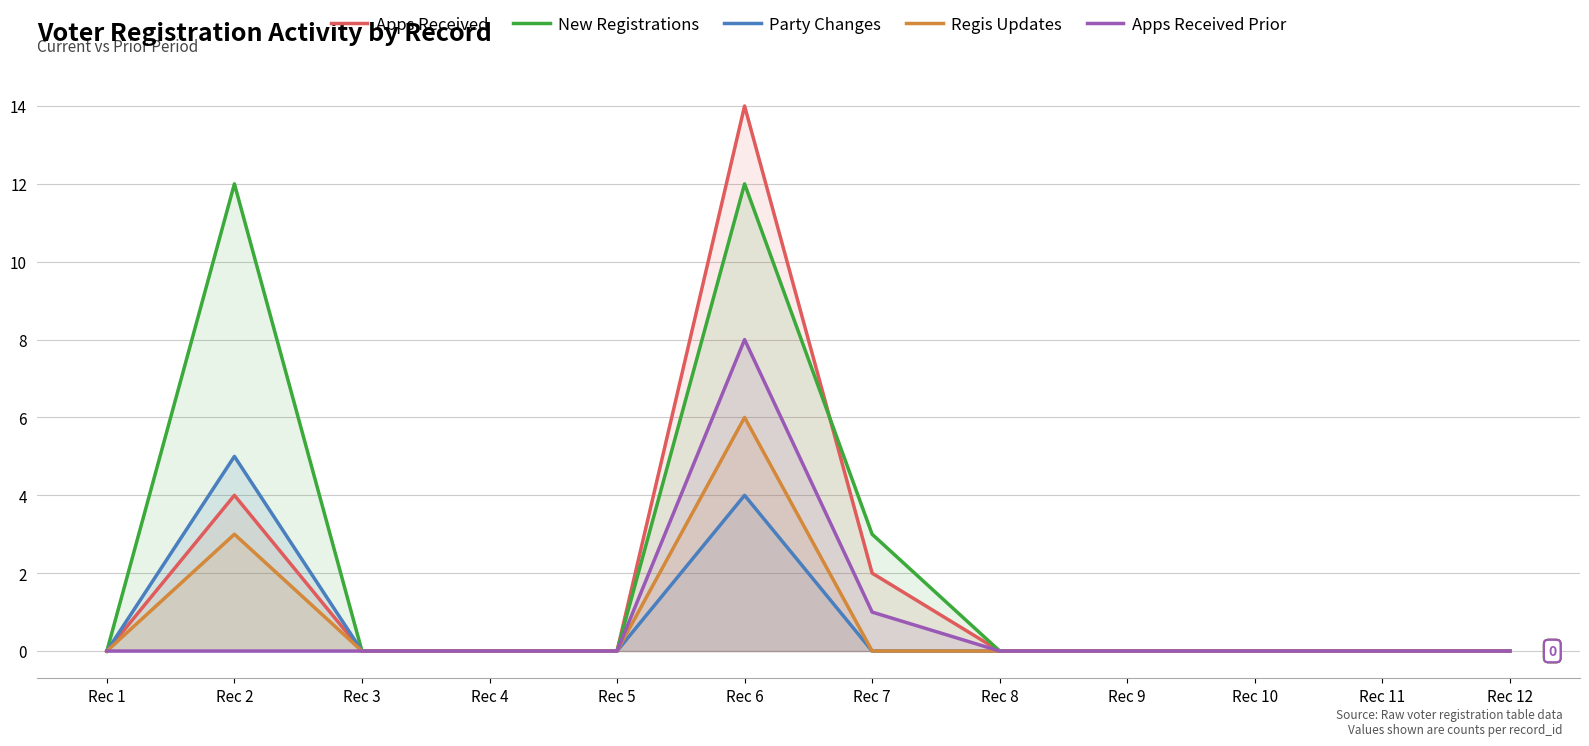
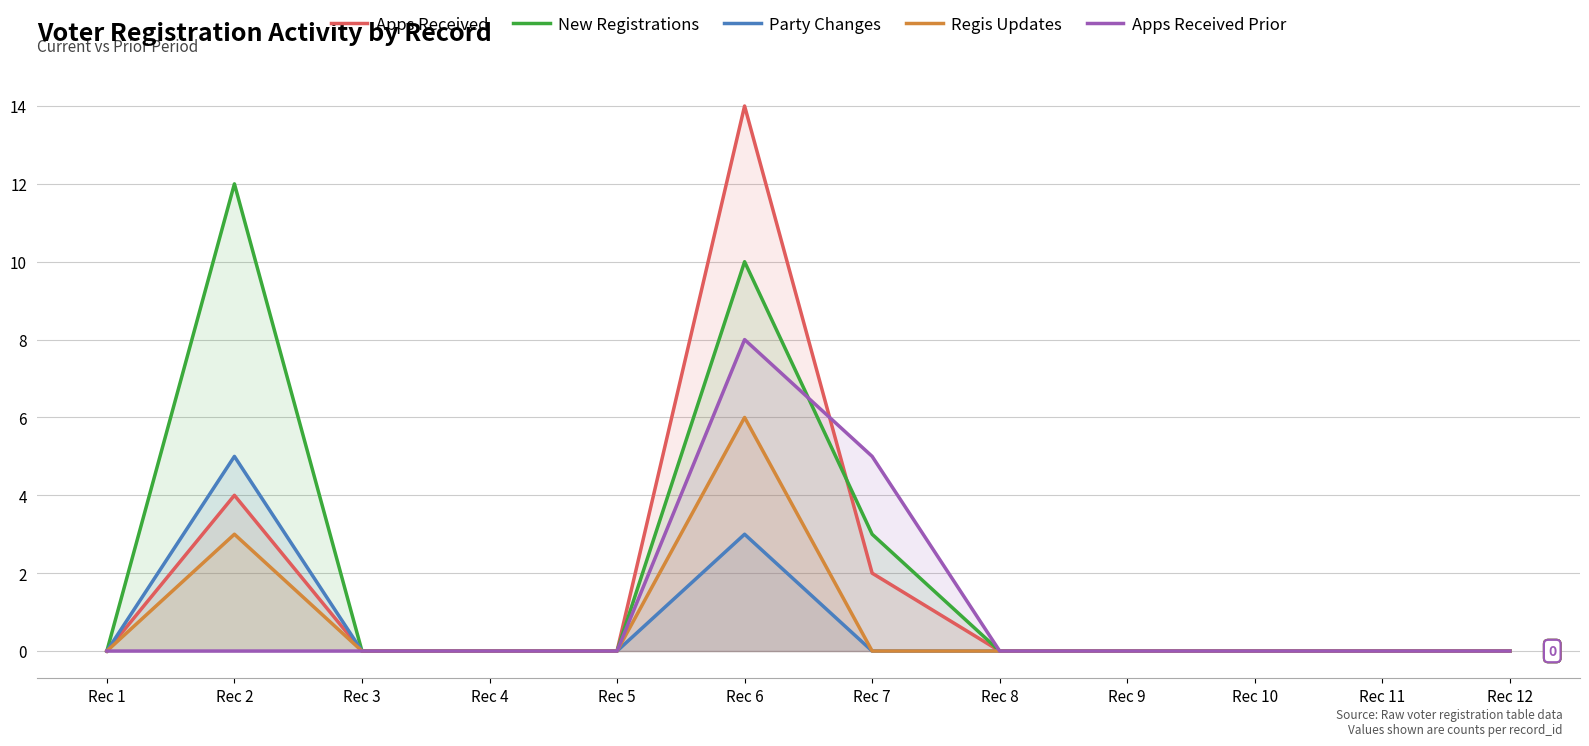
New Registrations, Rec 6: 12 -> 10
Party Changes, Rec 6: 4 -> 3
Apps Received Prior, Rec 7: 1 -> 5
